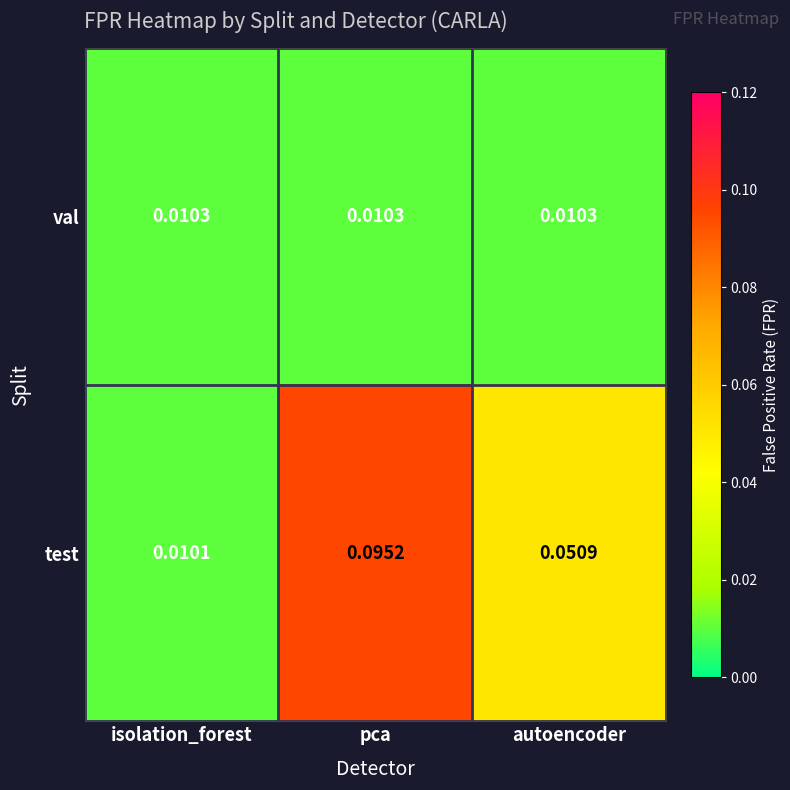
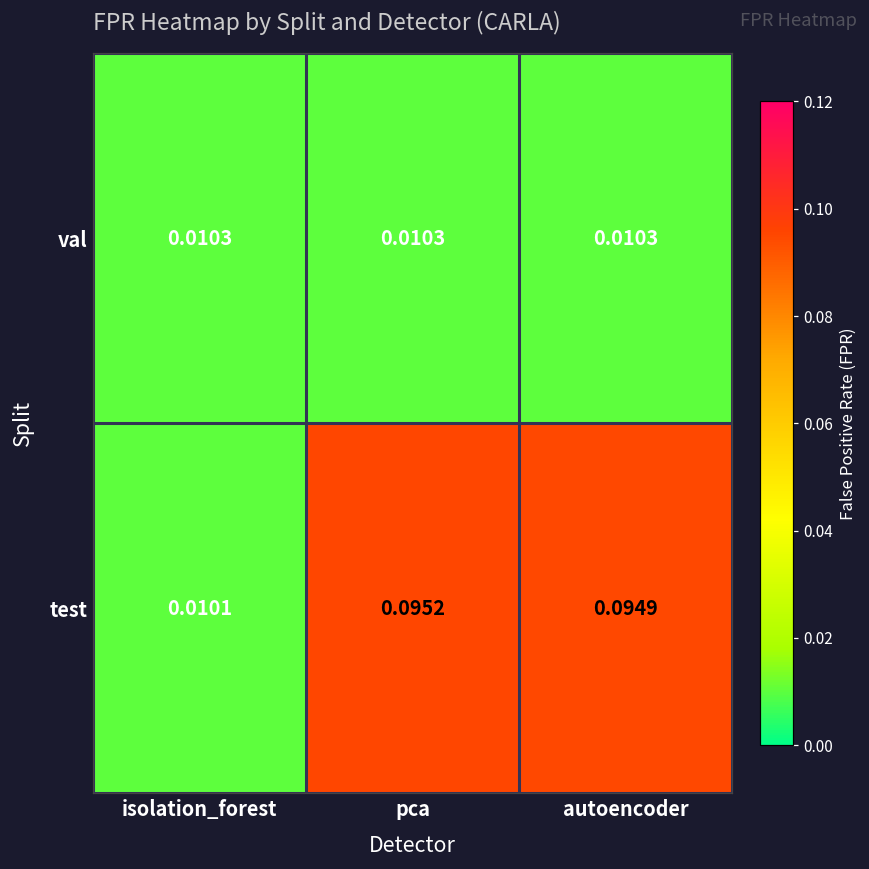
test, autoencoder: 0.0509 -> 0.0949
